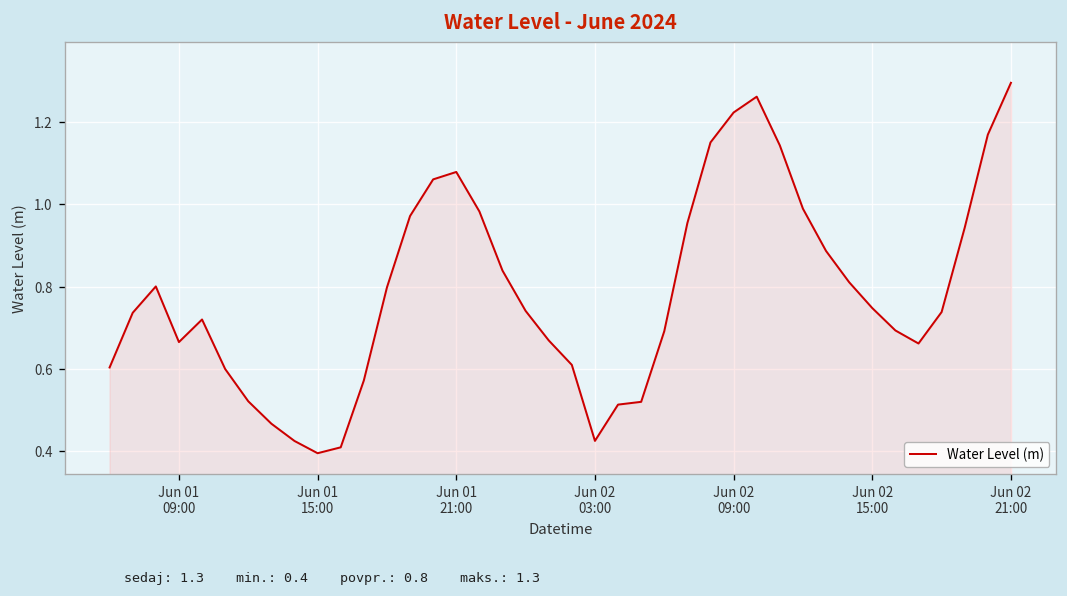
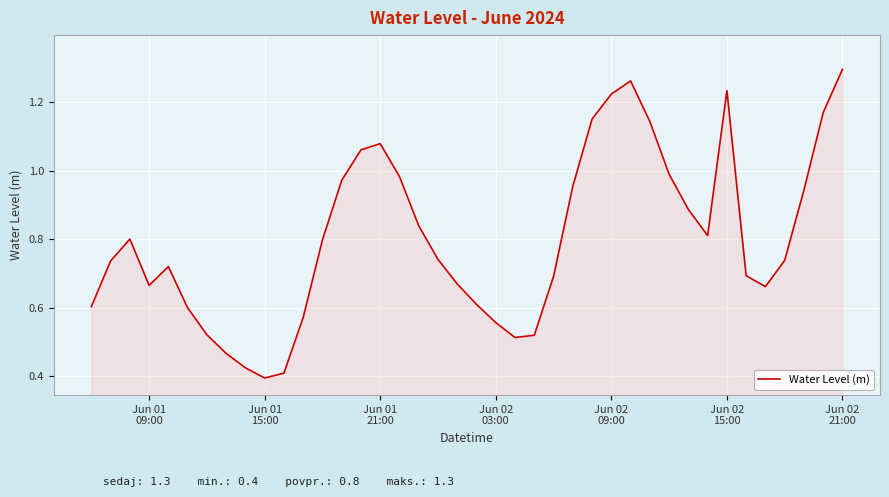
Jun 02 03:00: 0.42 -> 0.56
Jun 02 15:00: 0.75 -> 1.23
